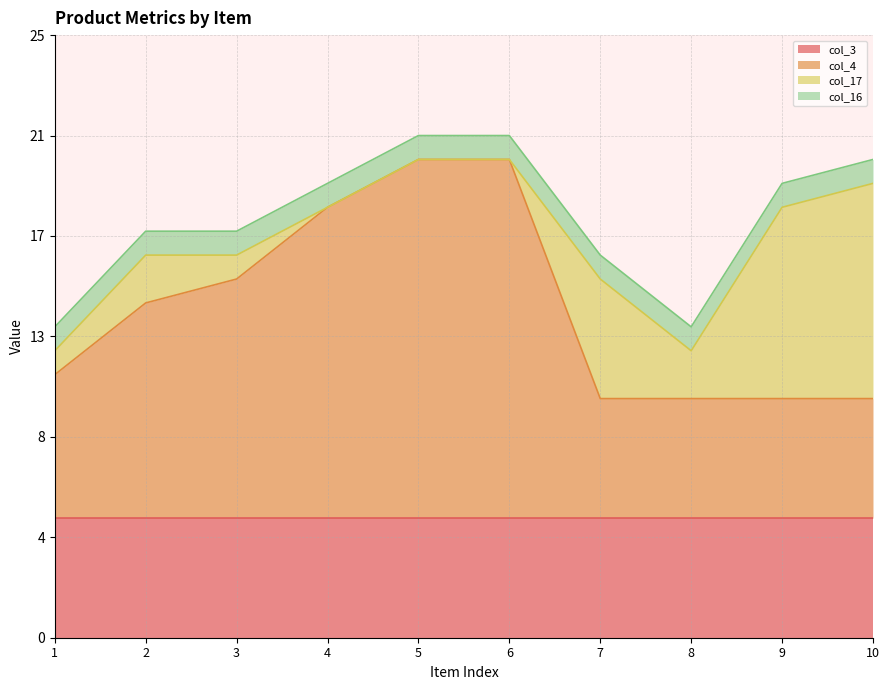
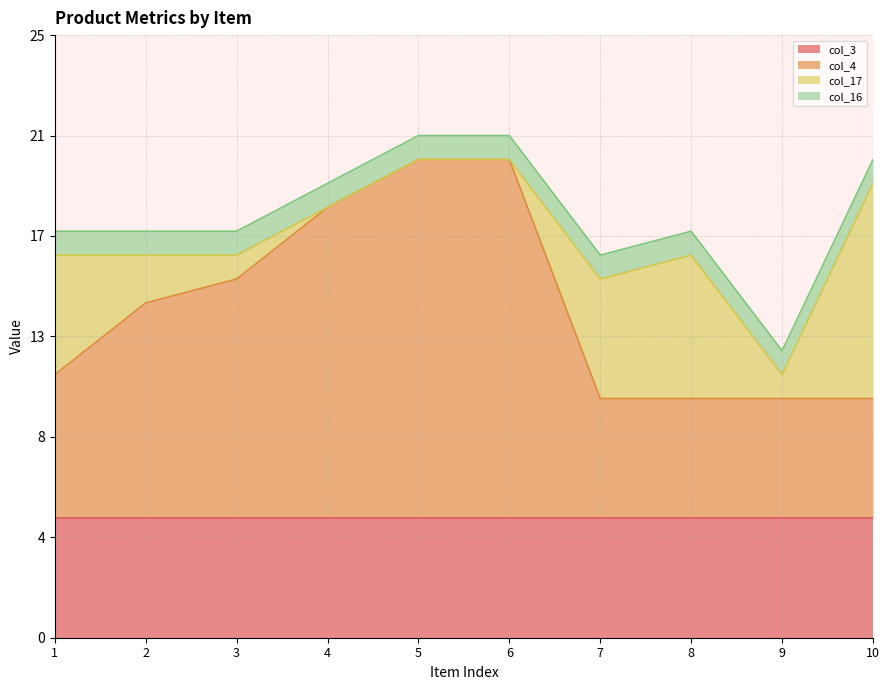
col_17, 1: 1 -> 5
col_17, 8: 2 -> 6
col_17, 9: 8 -> 1
